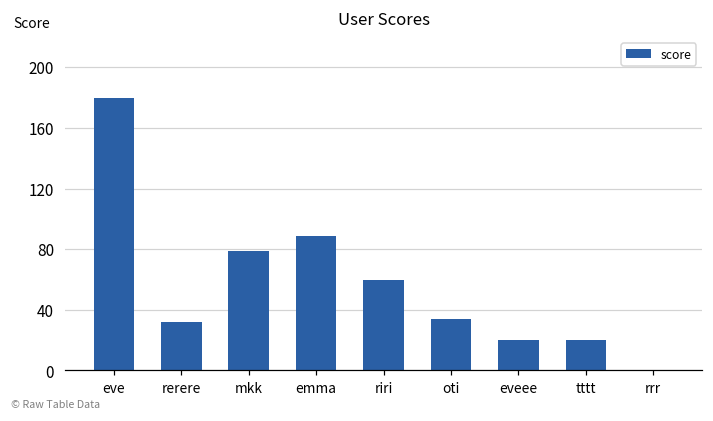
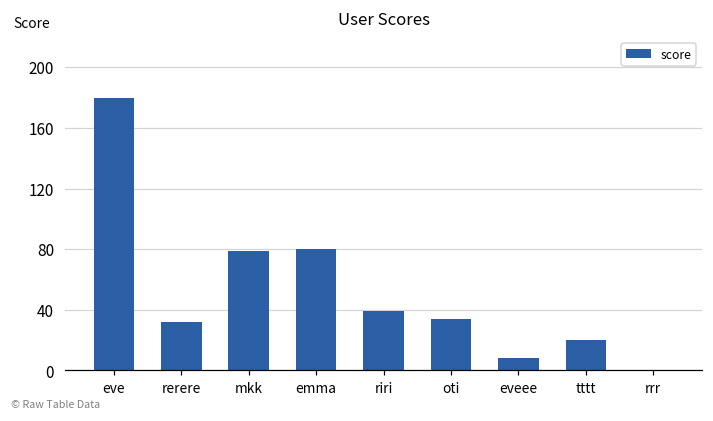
emma: 89 -> 80
riri: 60 -> 39
eveee: 20 -> 8
